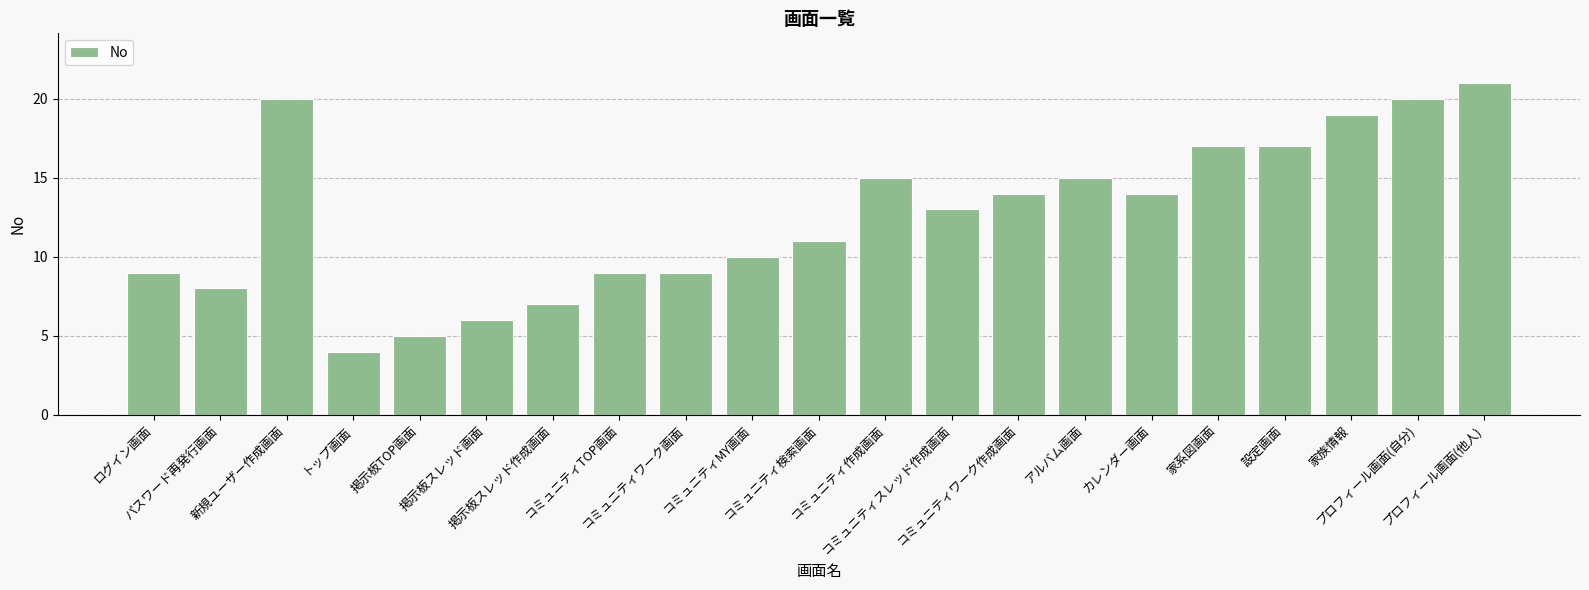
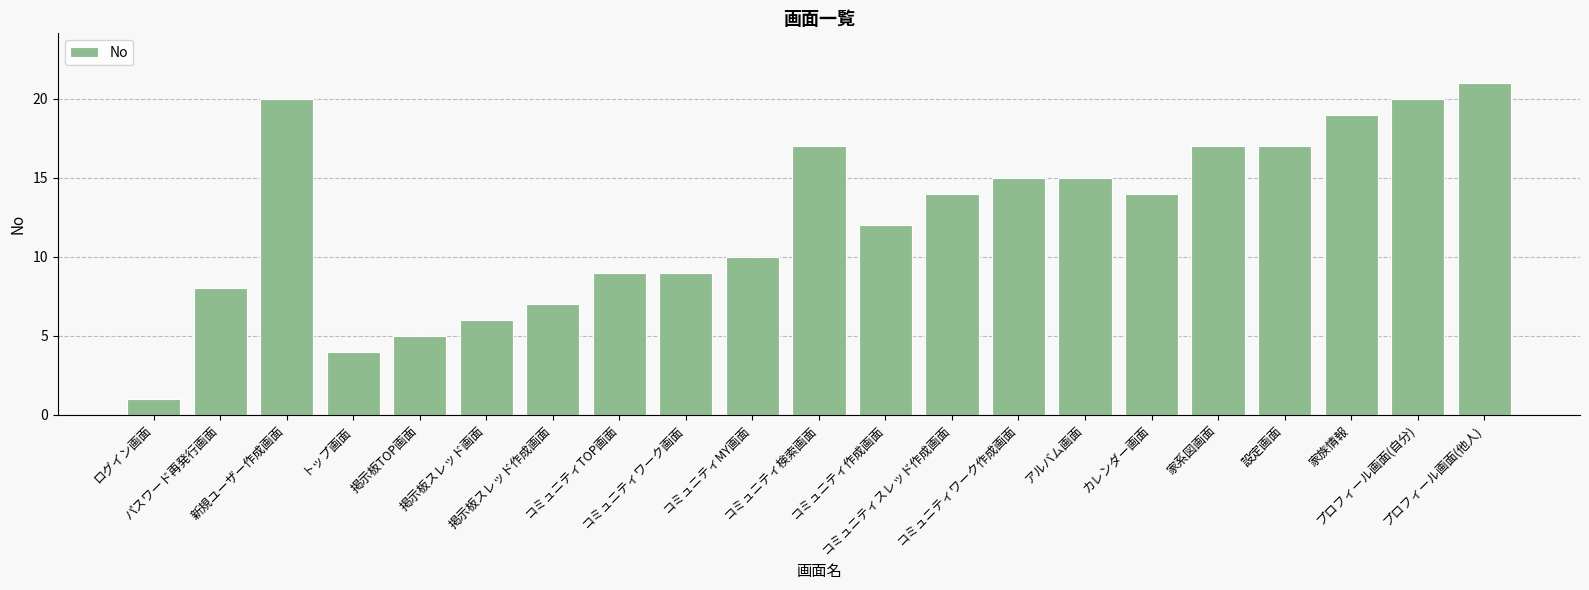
ログイン画面: 9 -> 1
コミュニティ検索画面: 11 -> 17
コミュニティ作成画面: 15 -> 12
コミュニティスレッド作成画面: 13 -> 14
コミュニティワーク作成画面: 14 -> 15
